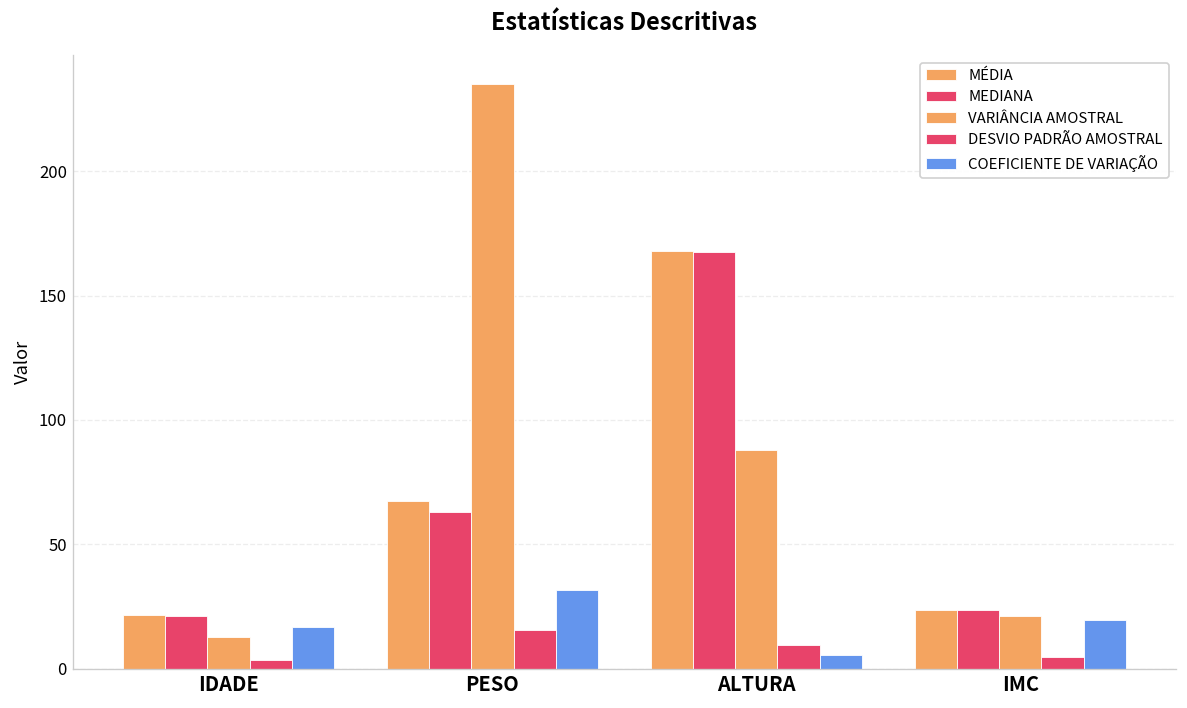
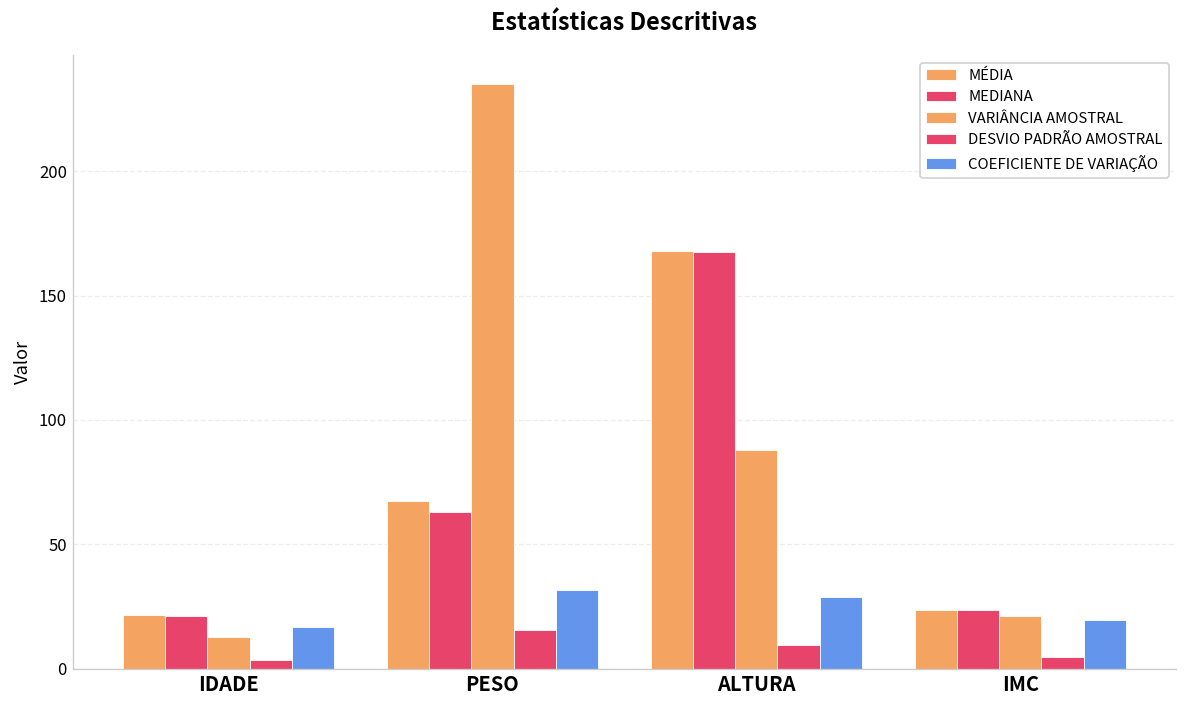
COEFICIENTE DE VARIAÇÃO, ALTURA: 6 -> 29
